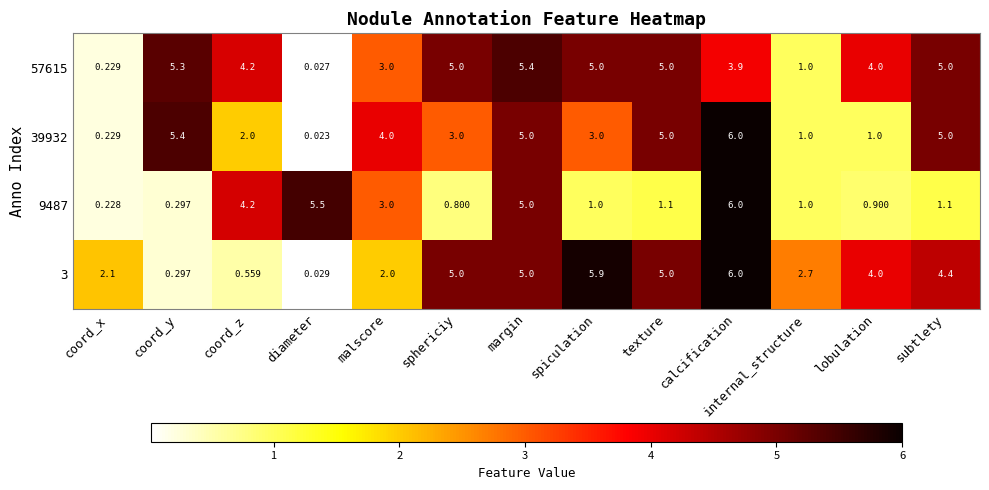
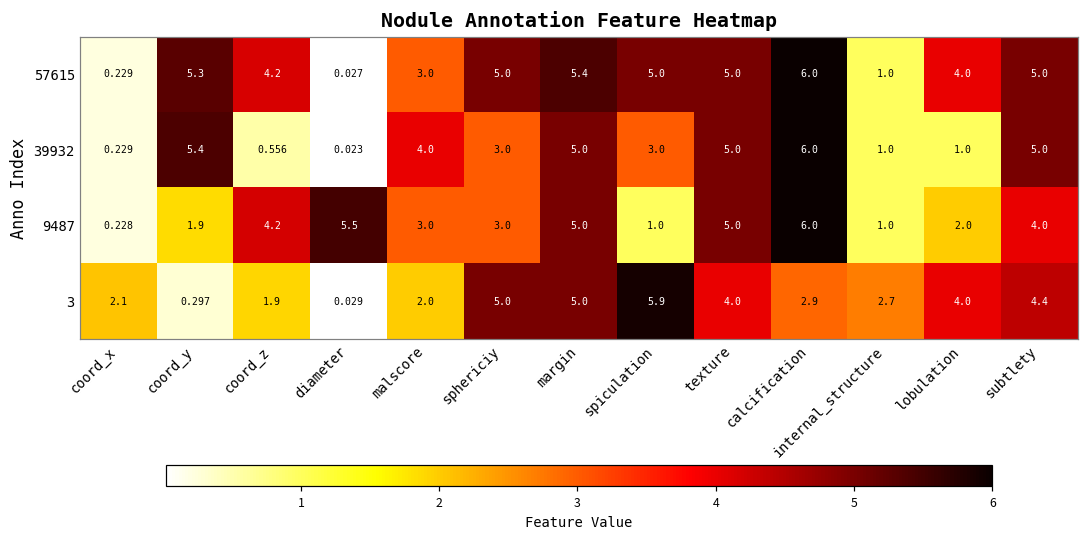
57615, calcification: 3.9 -> 6.0
39932, coord_z: 2.0 -> 0.556
9487, coord_y: 0.297 -> 1.9
9487, sphericiy: 0.800 -> 3.0
9487, texture: 1.1 -> 5.0
9487, lobulation: 0.900 -> 2.0
9487, subtlety: 1.1 -> 4.0
3, coord_z: 0.559 -> 1.9
3, texture: 5.0 -> 4.0
3, calcification: 6.0 -> 2.9
